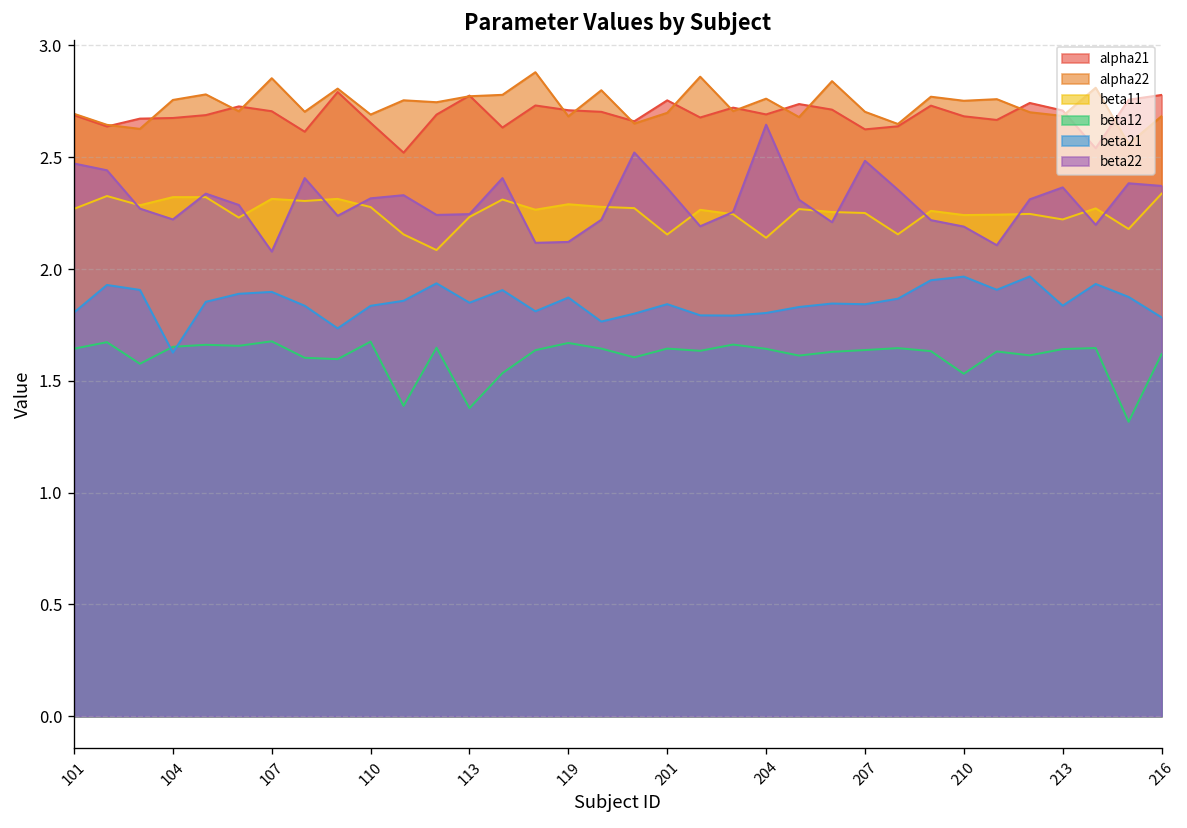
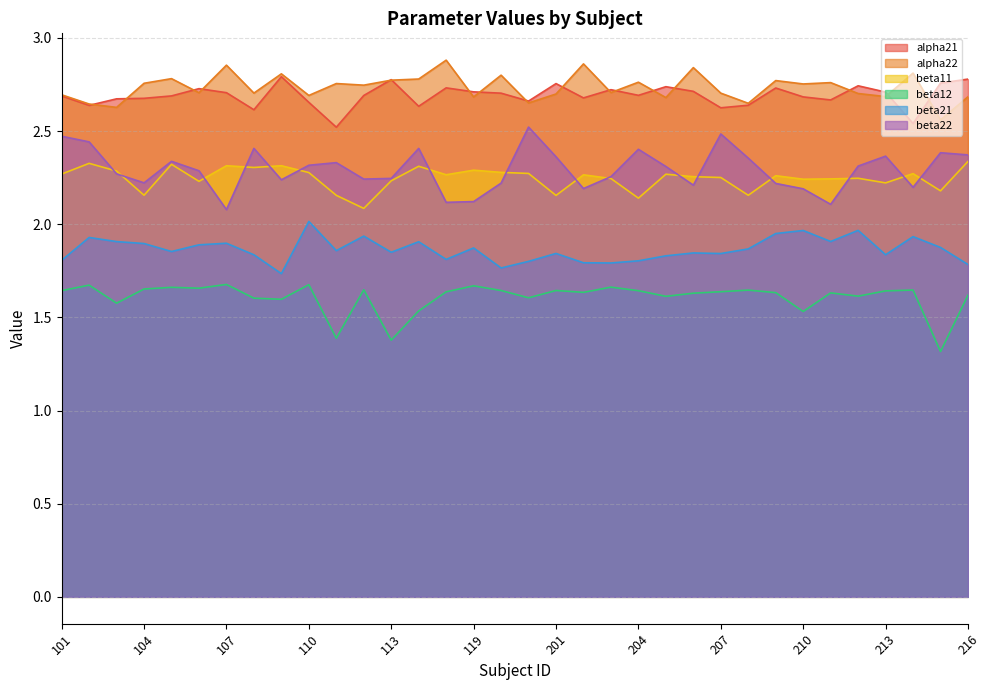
beta11, 104: 2.32 -> 2.16
beta21, 104: 1.63 -> 1.90
beta21, 110: 1.84 -> 2.01
beta22, 204: 2.65 -> 2.40
